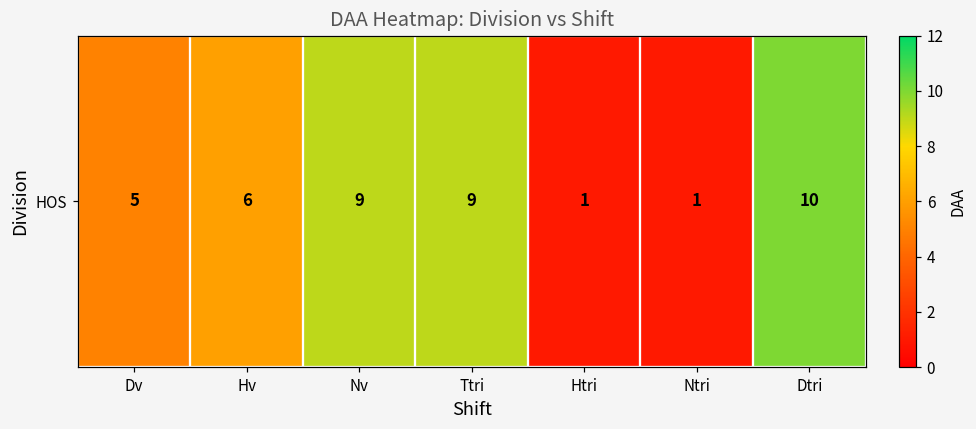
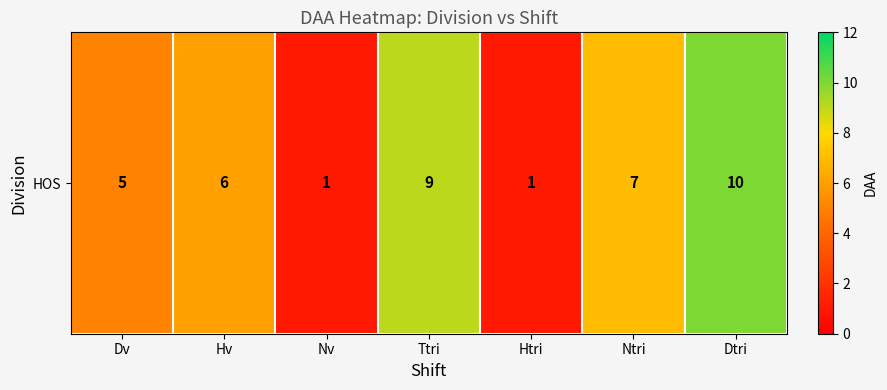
HOS, Nv: 9 -> 1
HOS, Ntri: 1 -> 7
